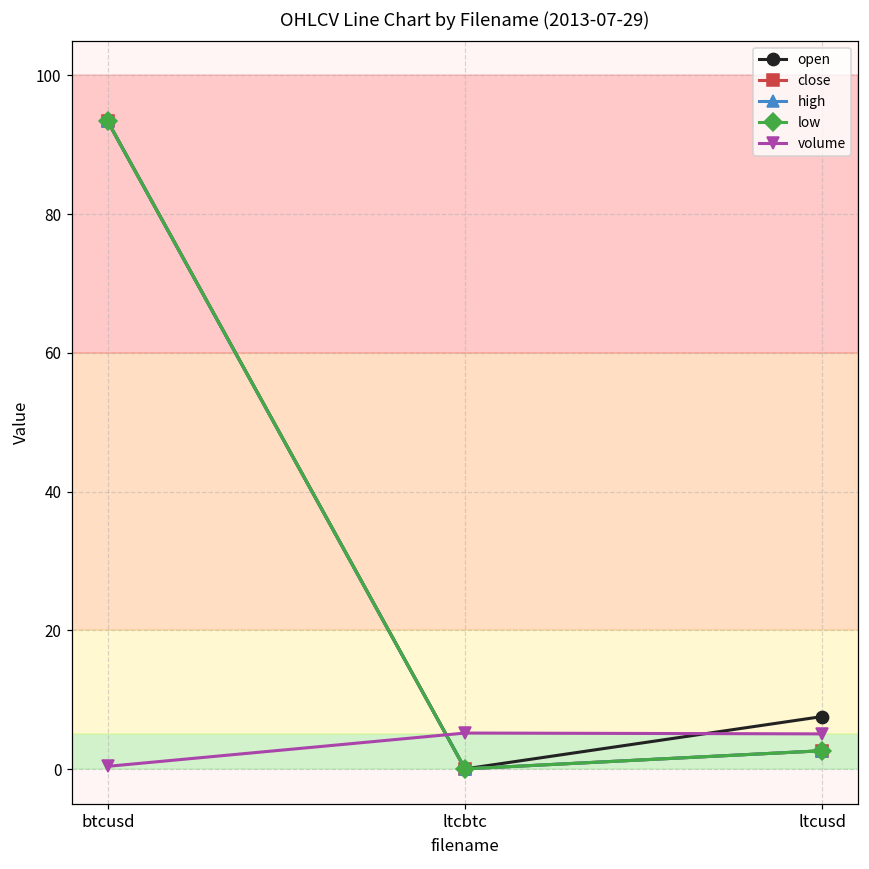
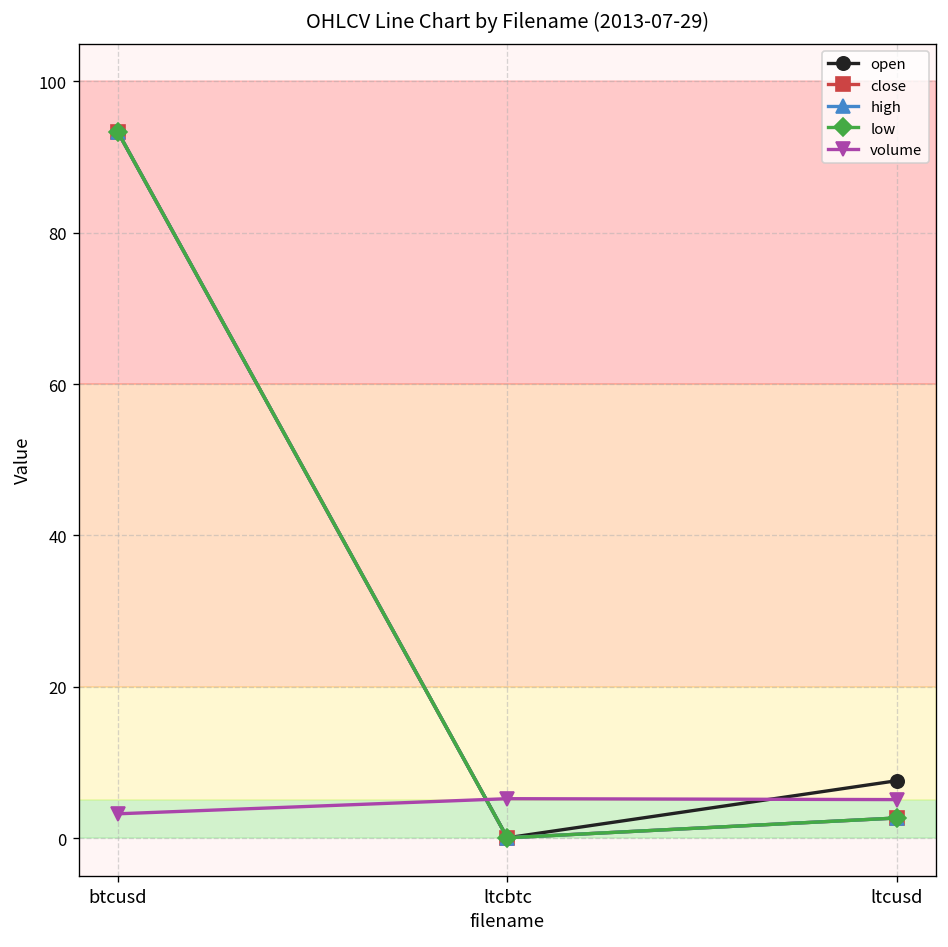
volume, btcusd: 0 -> 3
